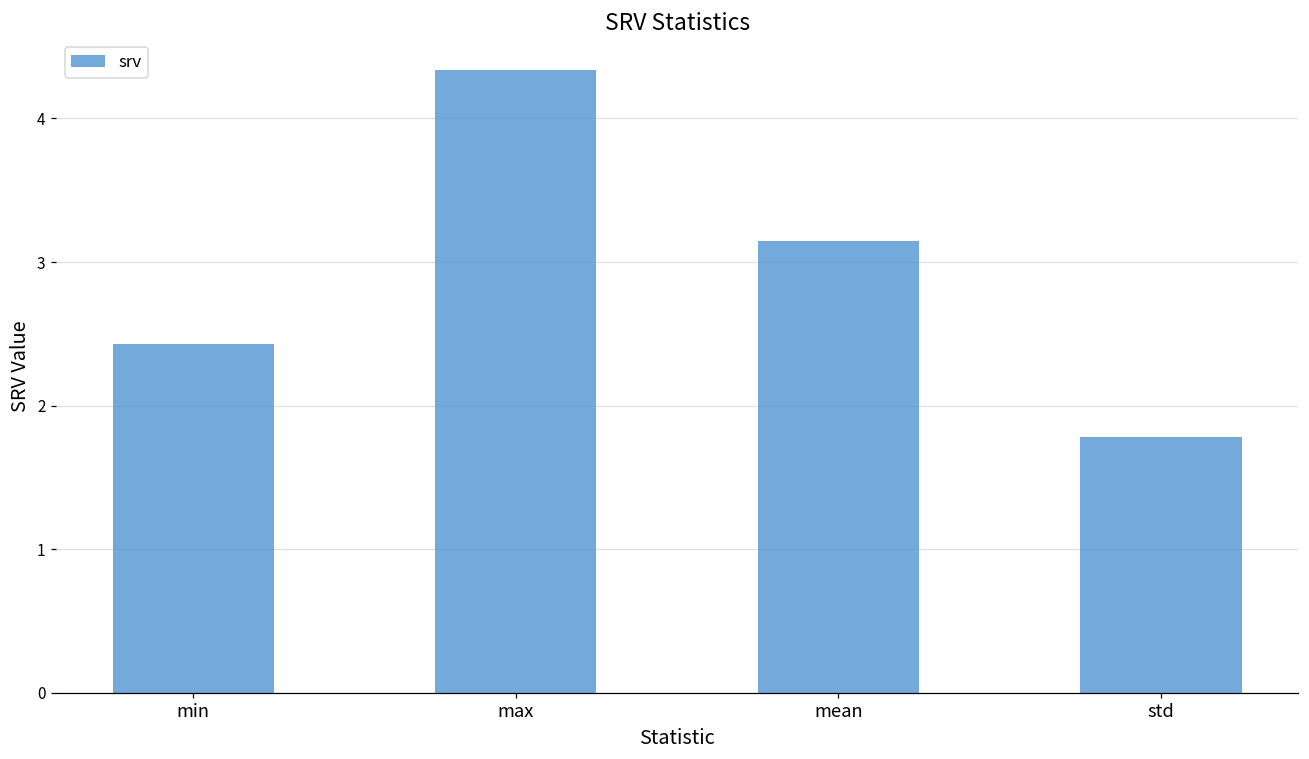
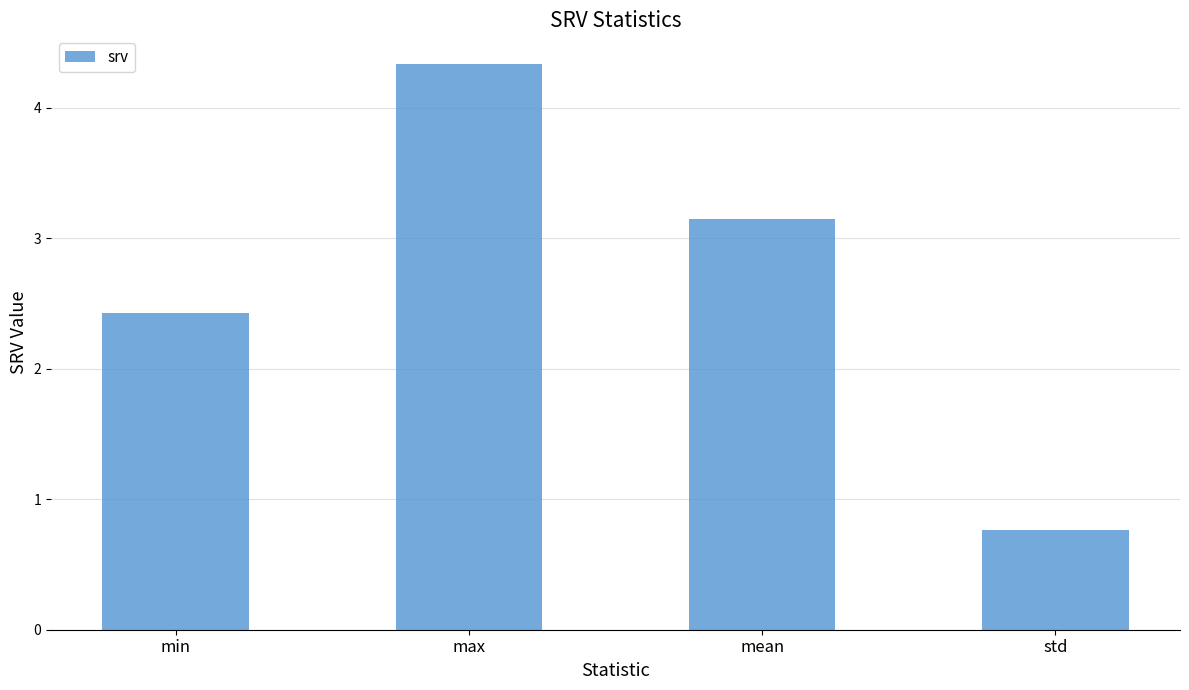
std: 1.78 -> 0.77
